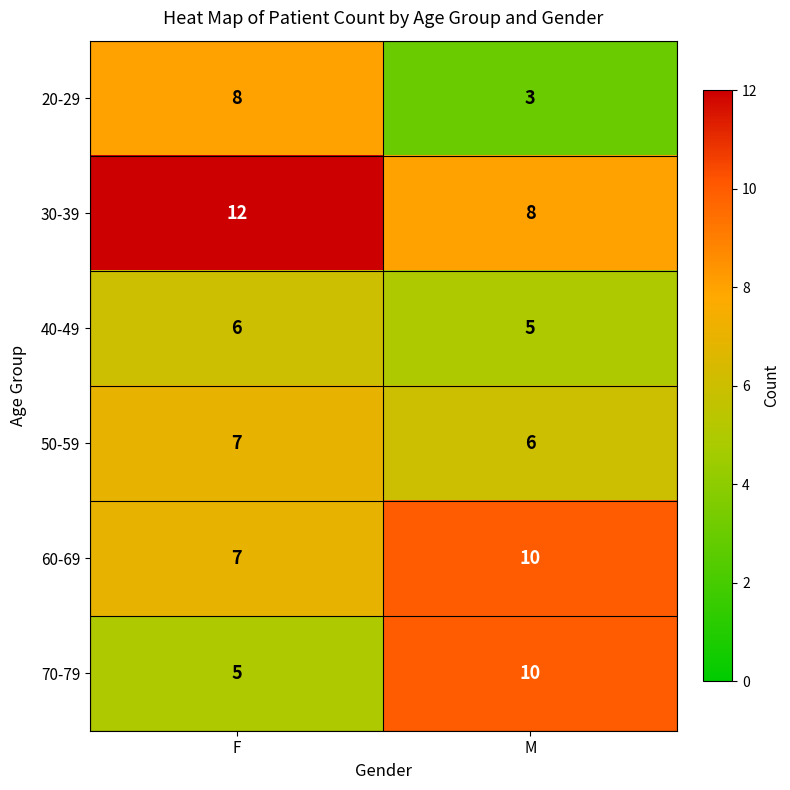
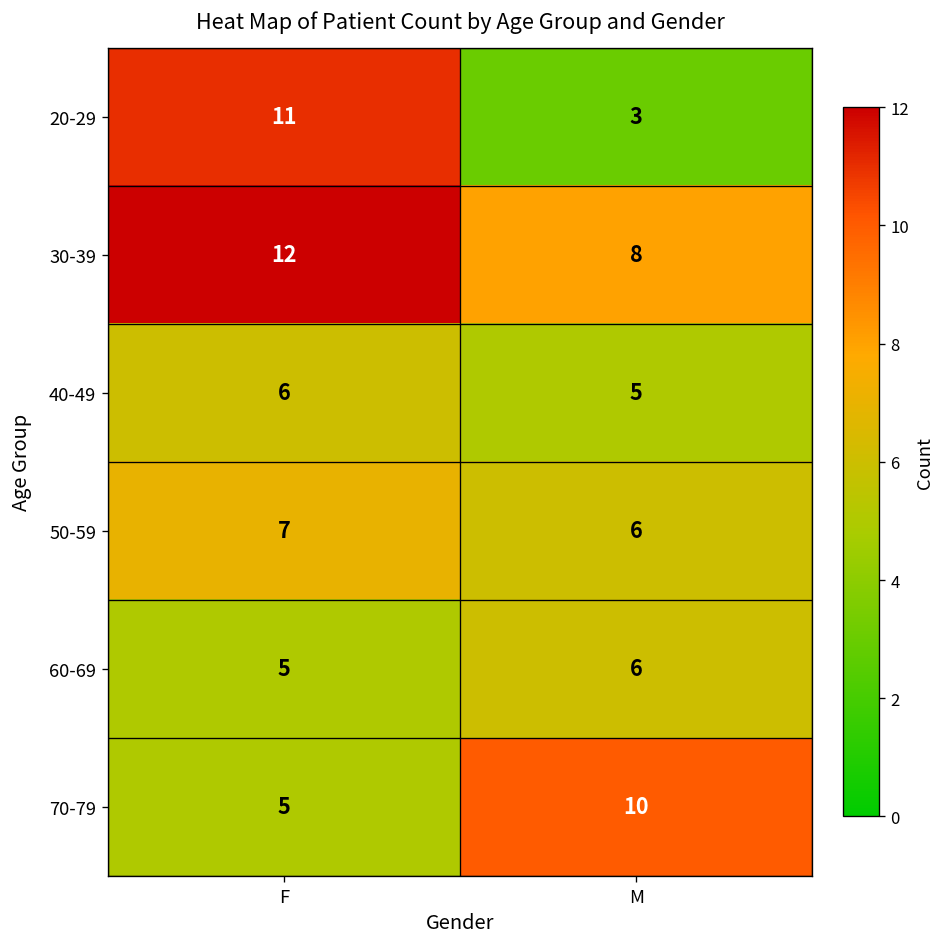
20-29, F: 8 -> 11
60-69, F: 7 -> 5
60-69, M: 10 -> 6
